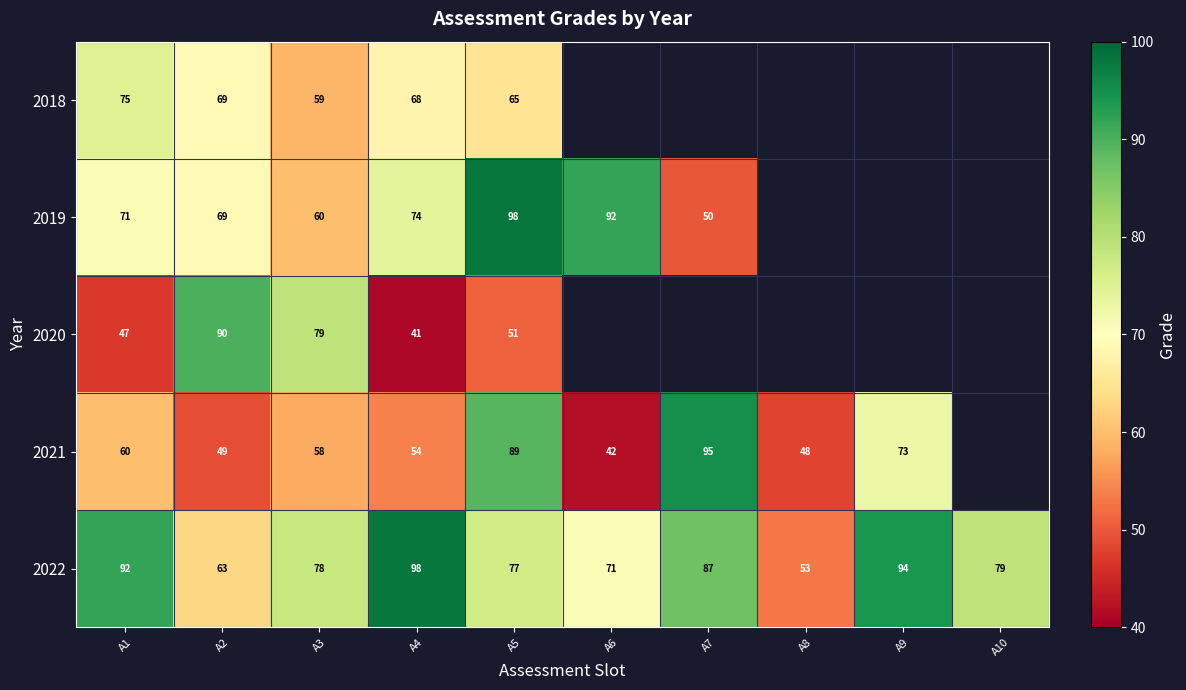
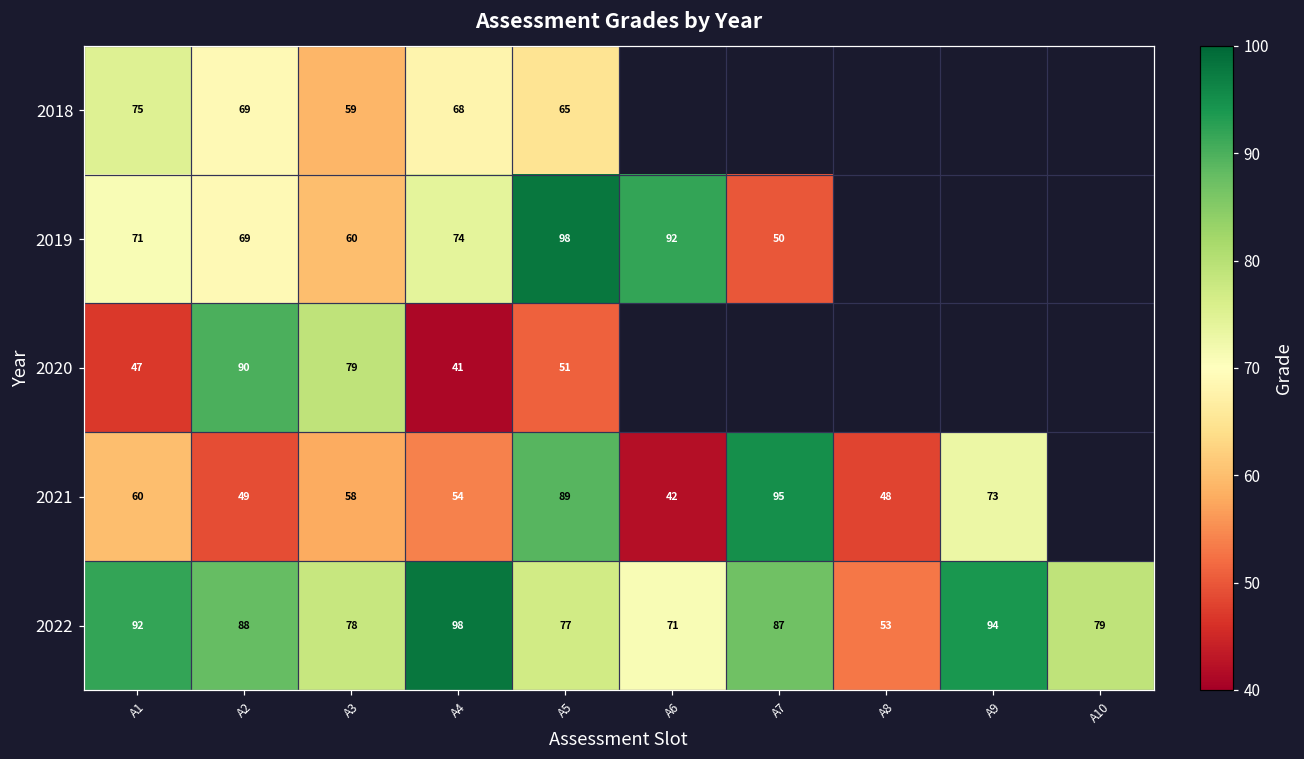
2022, A2: 63 -> 88
